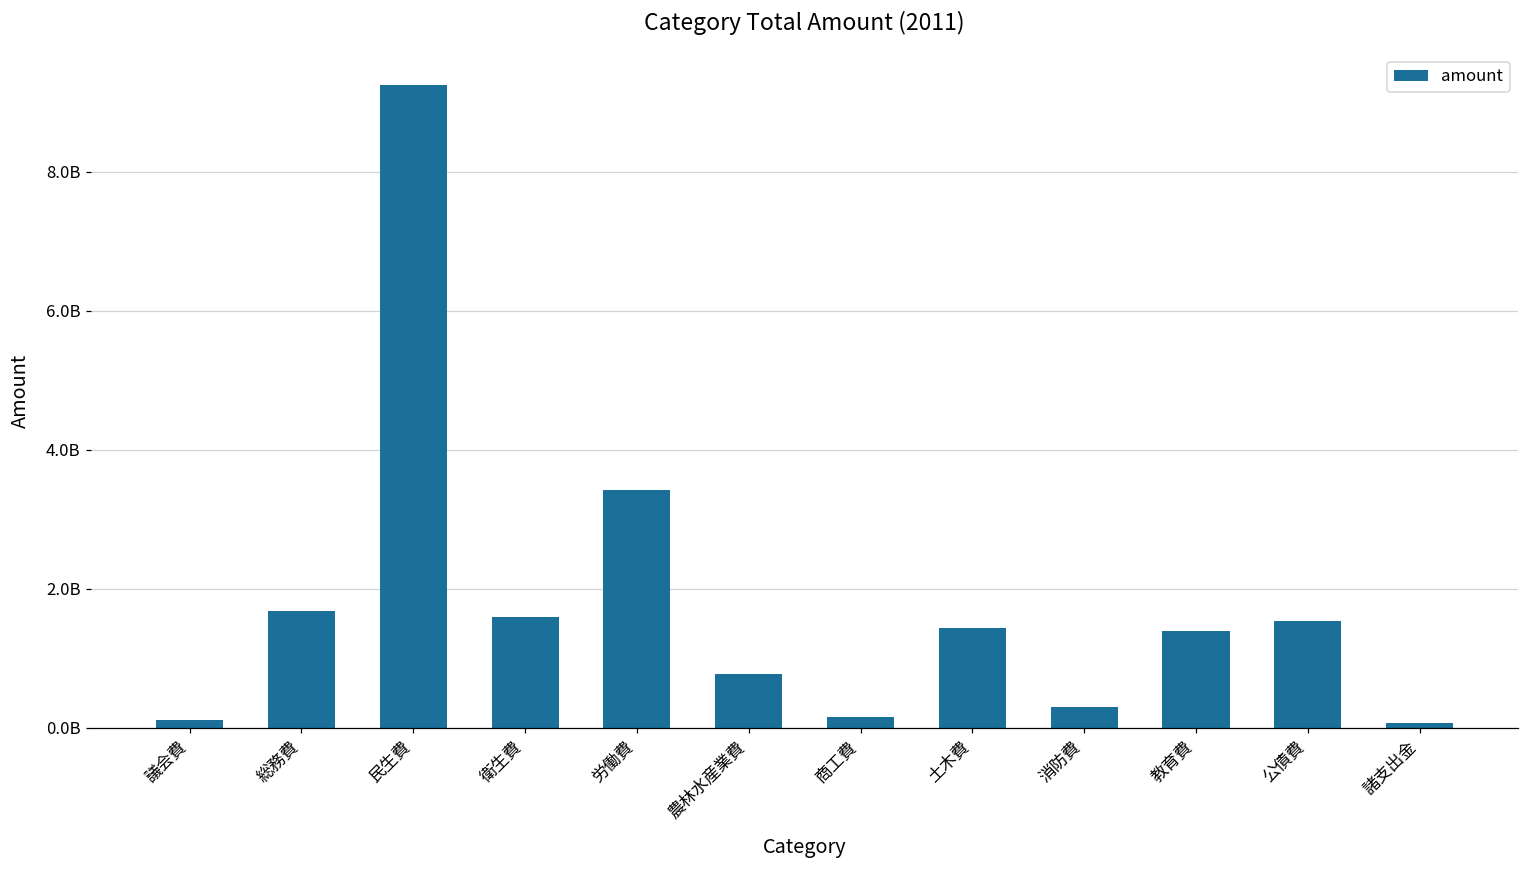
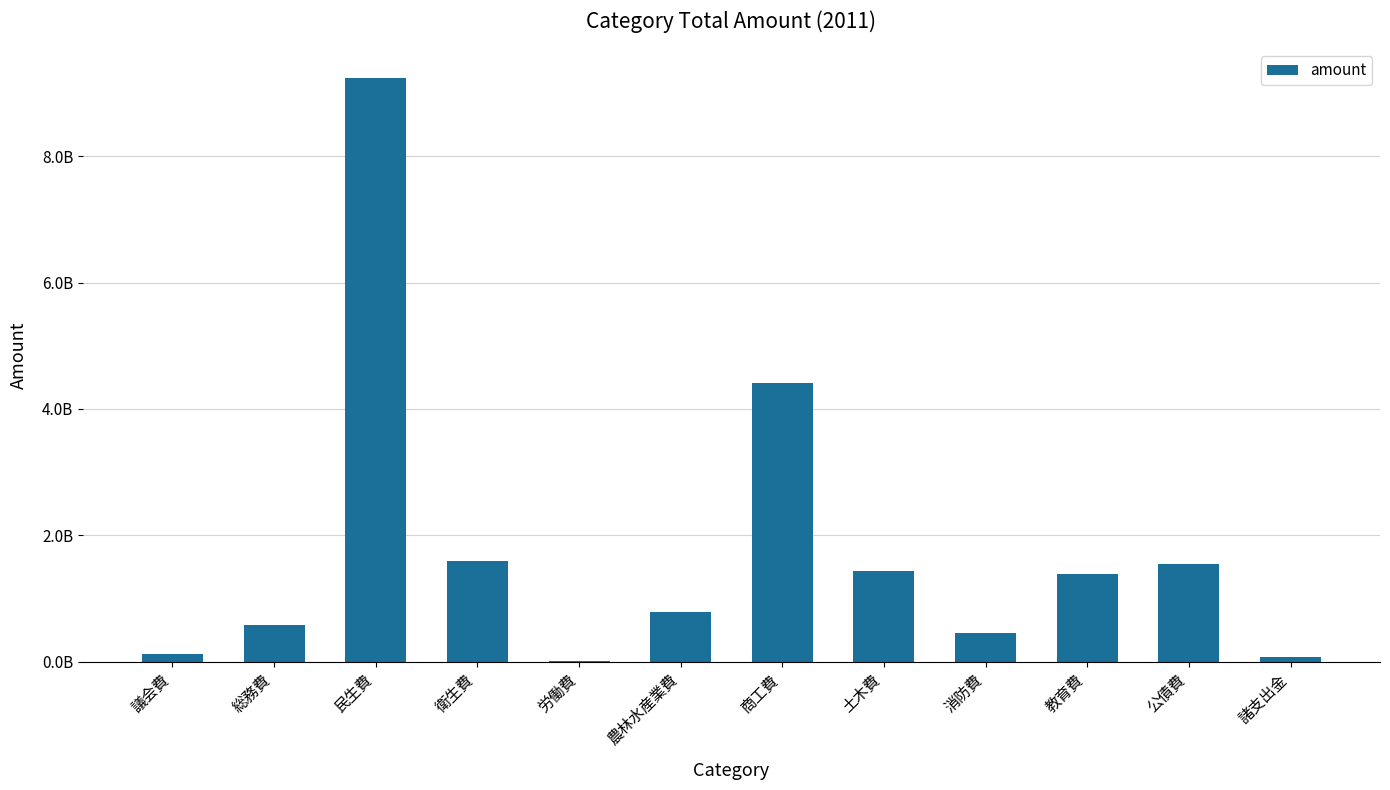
総務費: 1700000000 -> 600000000
労働費: 3400000000 -> 0
商工費: 200000000 -> 4400000000
消防費: 300000000 -> 500000000
